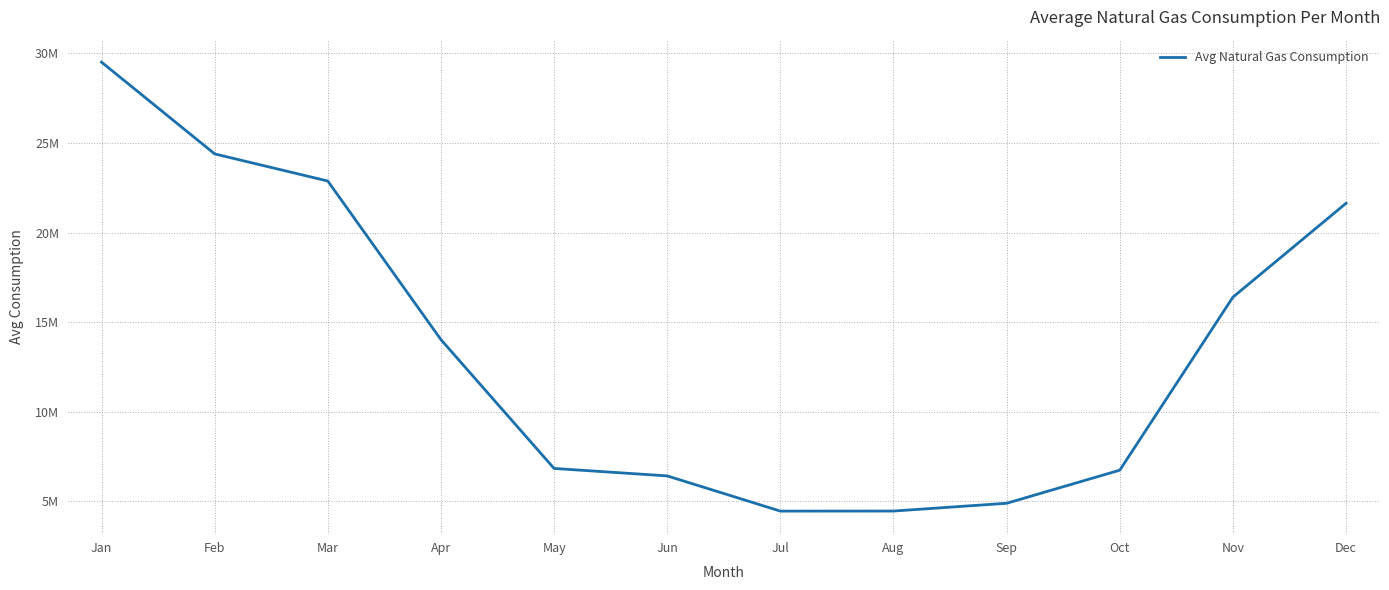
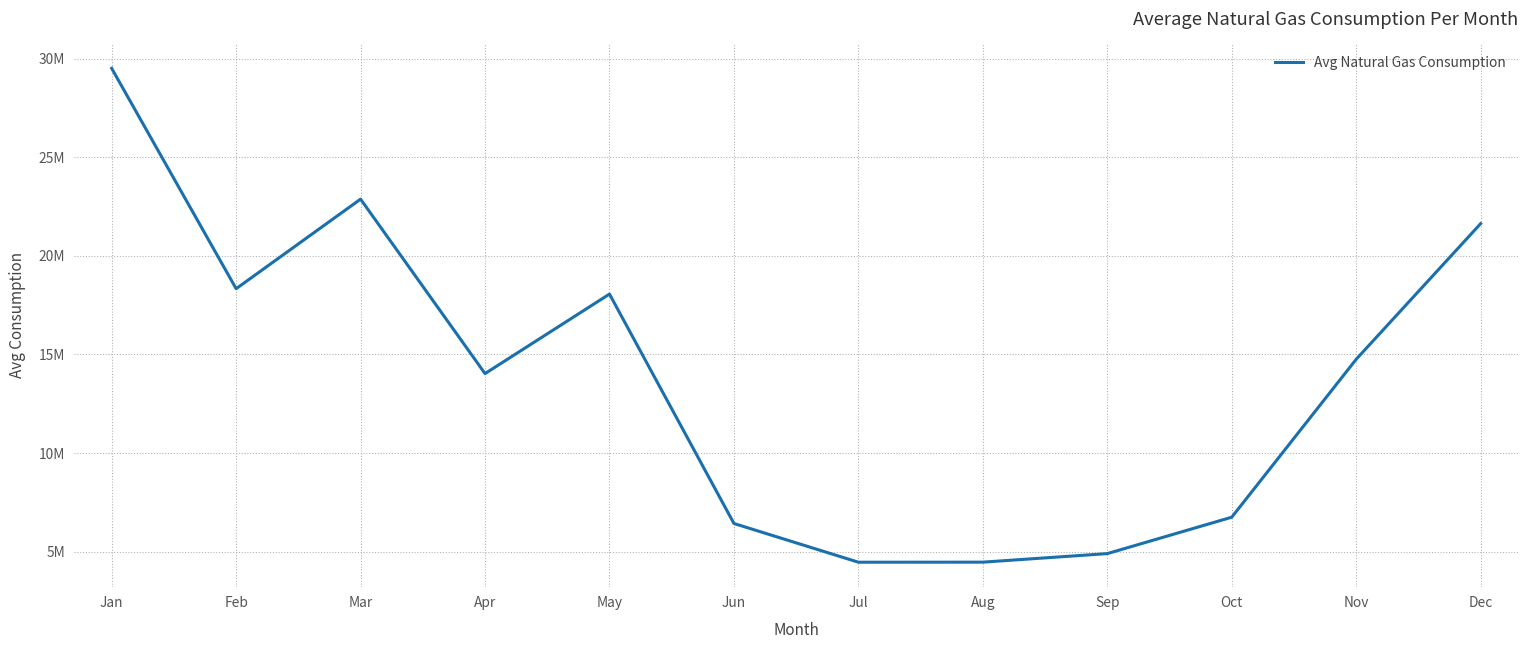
Feb: 24400000 -> 18300000
May: 6800000 -> 18100000
Nov: 16400000 -> 14800000
